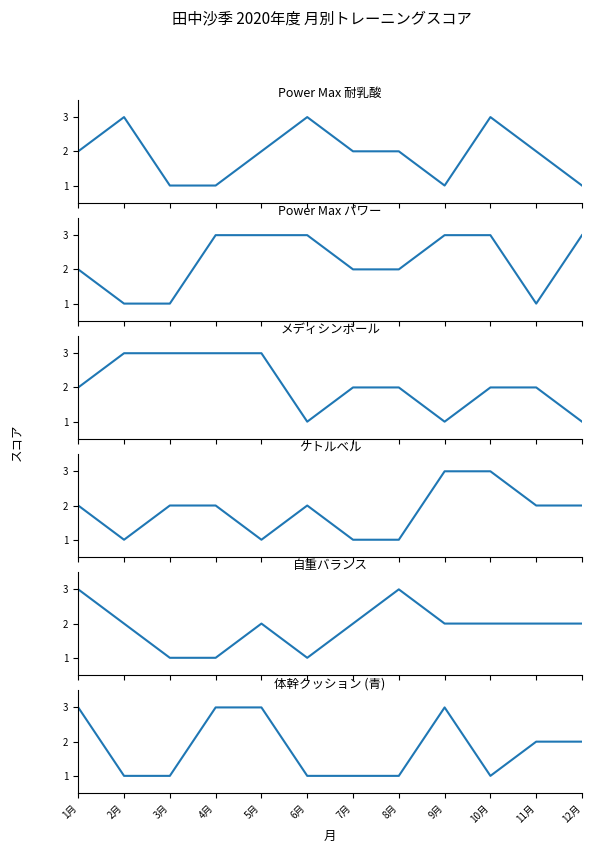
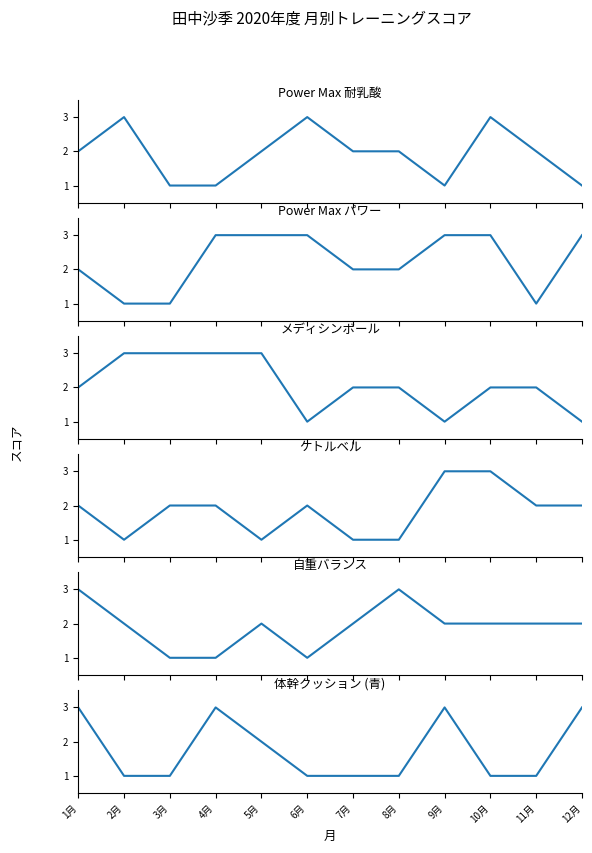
体幹クッション (青), 5月: 3 -> 2
体幹クッション (青), 11月: 2 -> 1
体幹クッション (青), 12月: 2 -> 3
